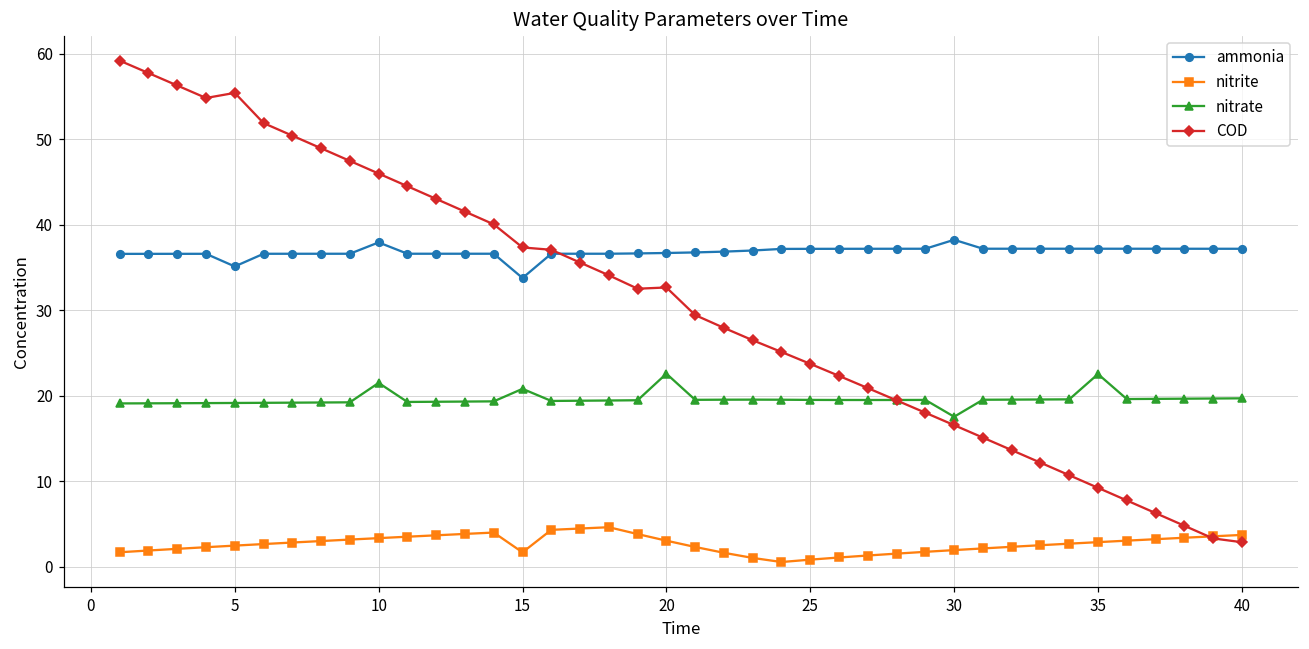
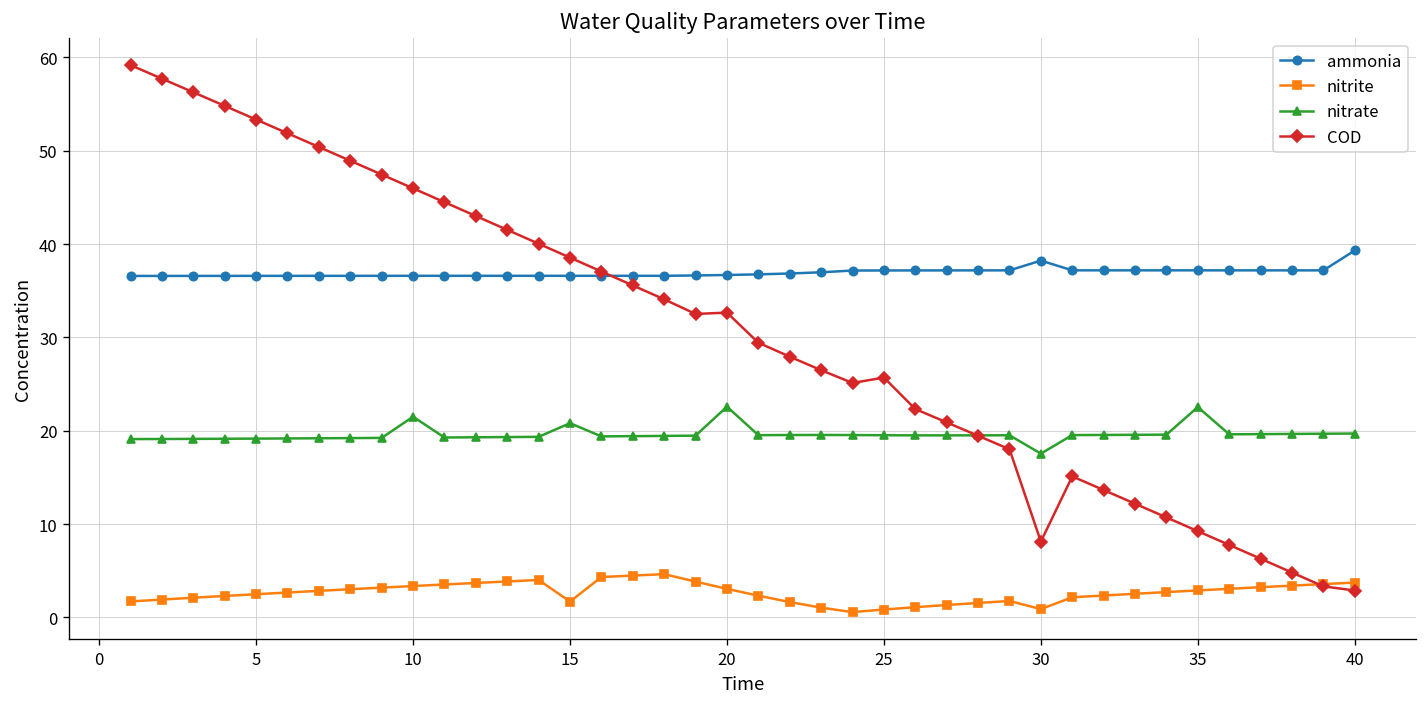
ammonia, 5: 35 -> 37
COD, 5: 55 -> 53
ammonia, 10: 38 -> 37
ammonia, 15: 34 -> 37
COD, 15: 37 -> 39
COD, 25: 24 -> 26
nitrite, 30: 2 -> 1
COD, 30: 17 -> 8
ammonia, 40: 37 -> 39
